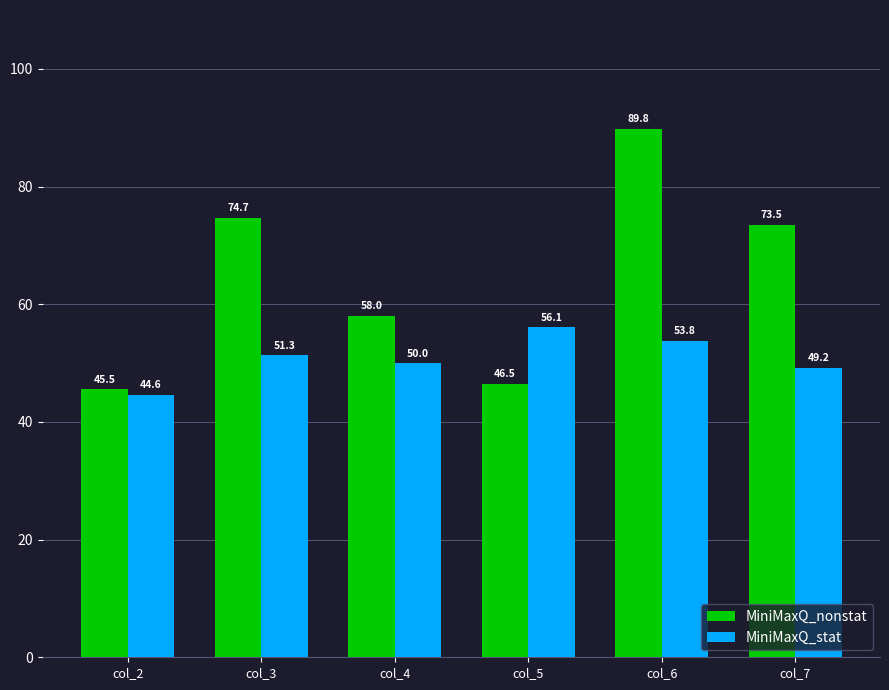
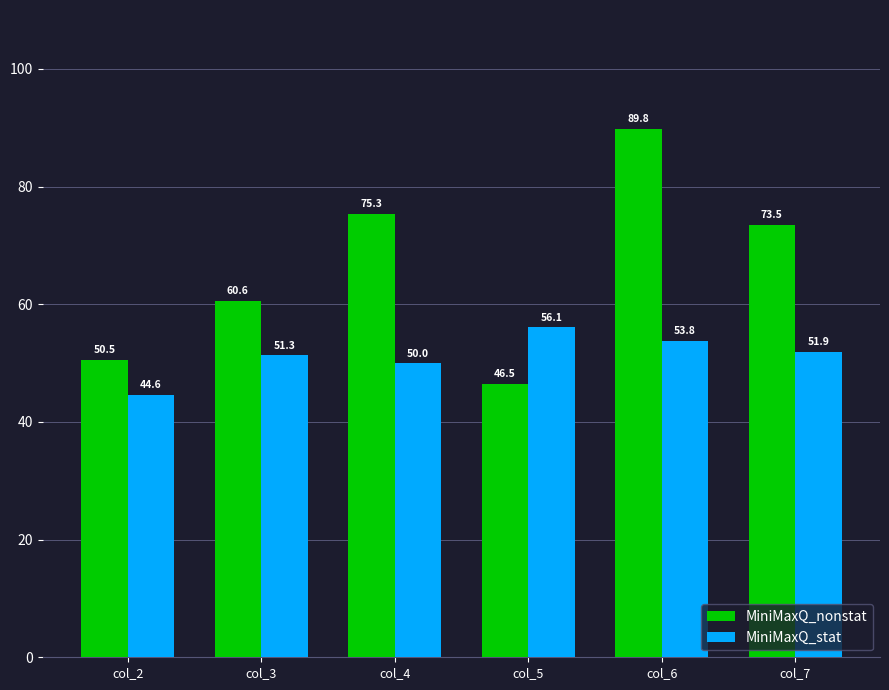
MiniMaxQ_nonstat, col_2: 45.5 -> 50.5
MiniMaxQ_nonstat, col_3: 74.7 -> 60.6
MiniMaxQ_nonstat, col_4: 58.0 -> 75.3
MiniMaxQ_stat, col_7: 49.2 -> 51.9
